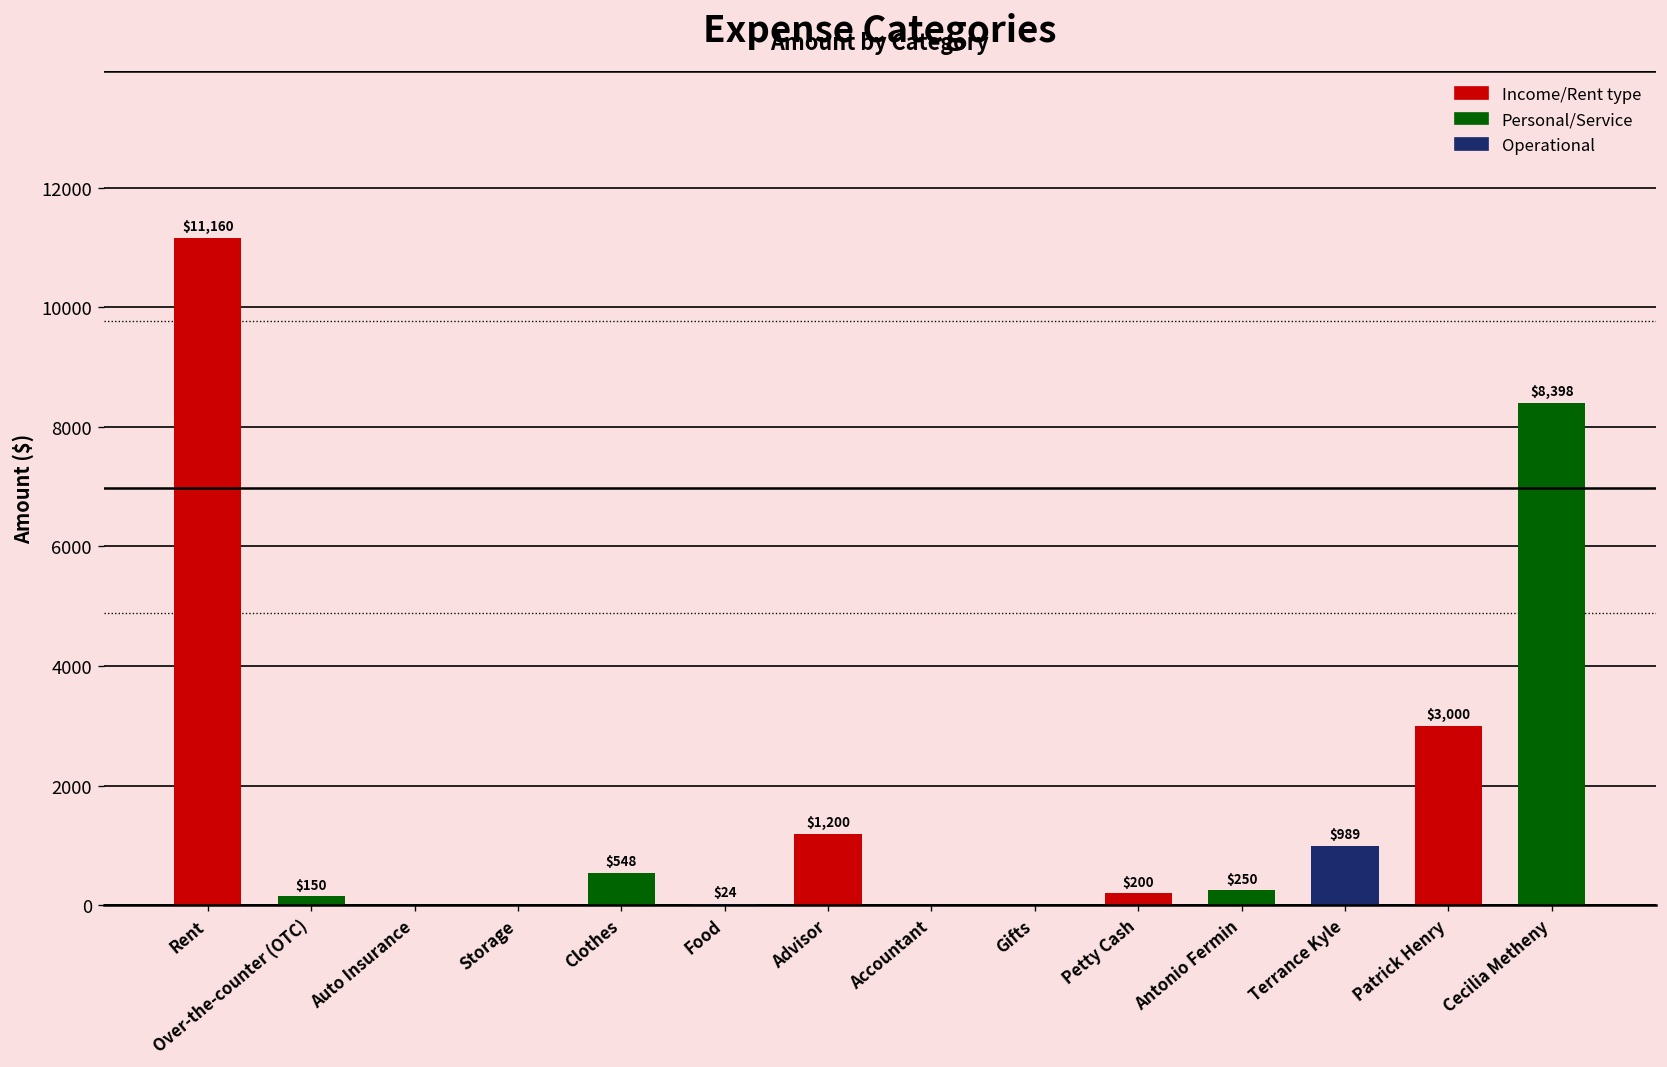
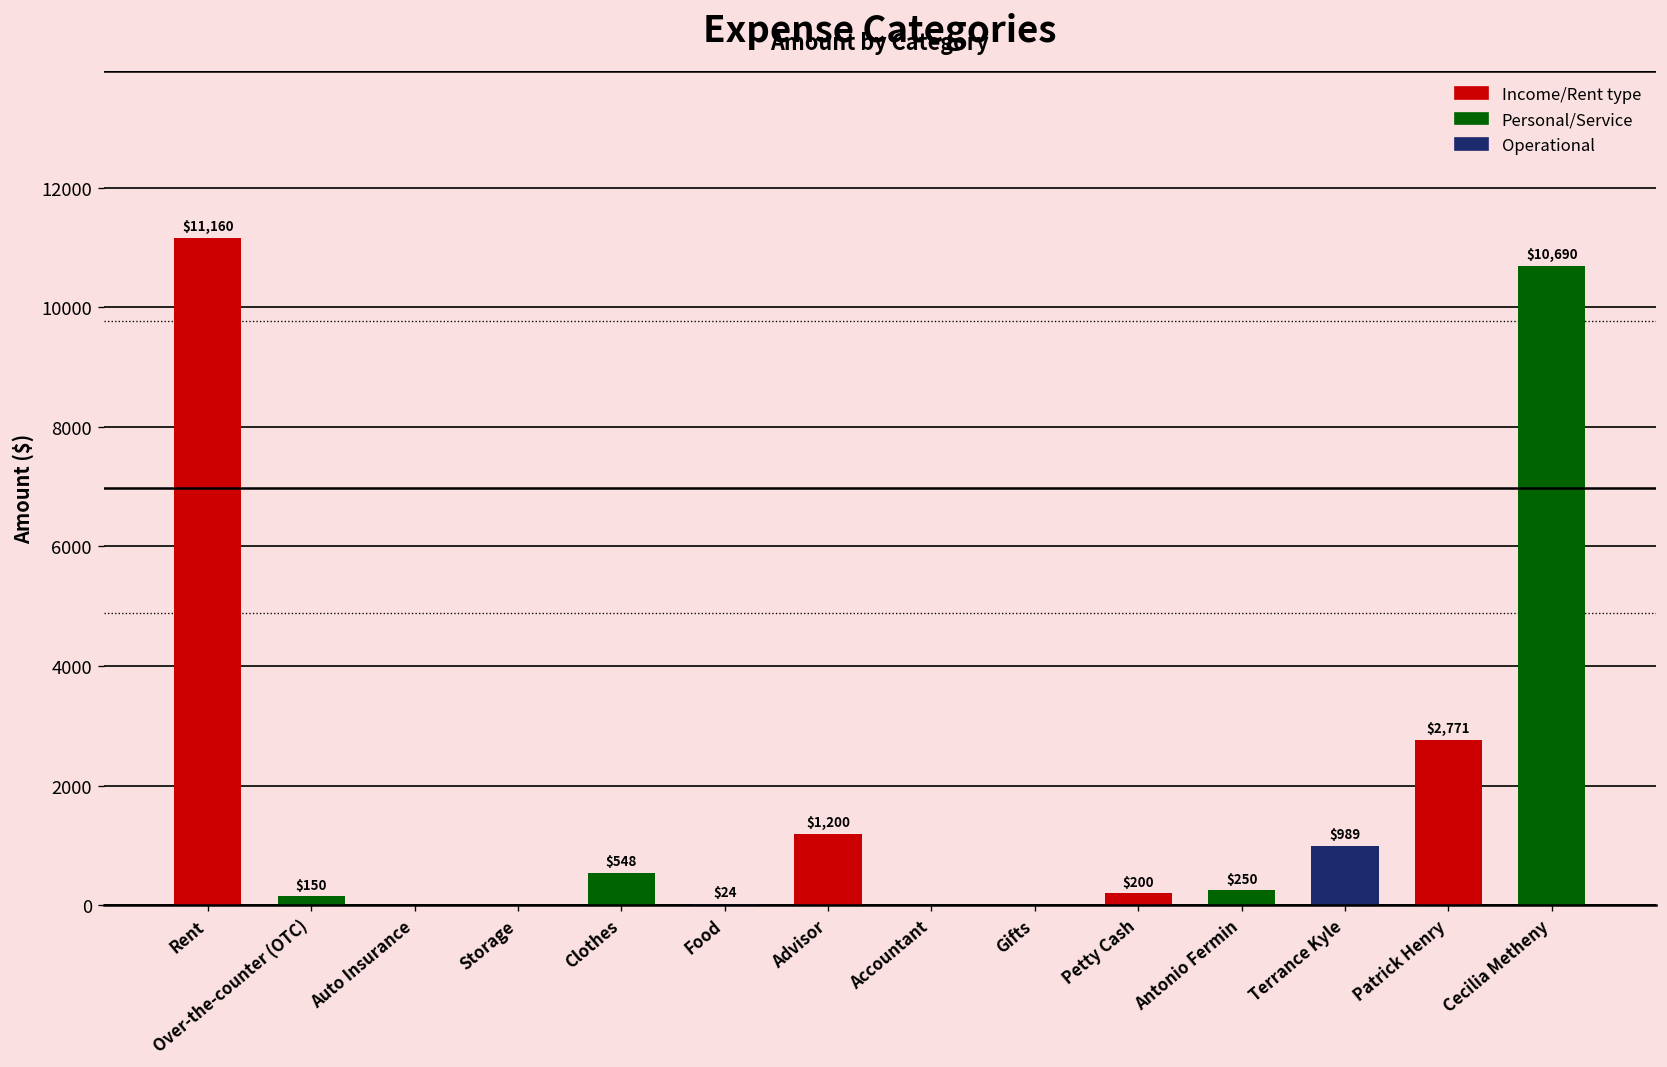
Patrick Henry: $3,000 -> $2,771
Cecilia Metheny: $8,398 -> $10,690
